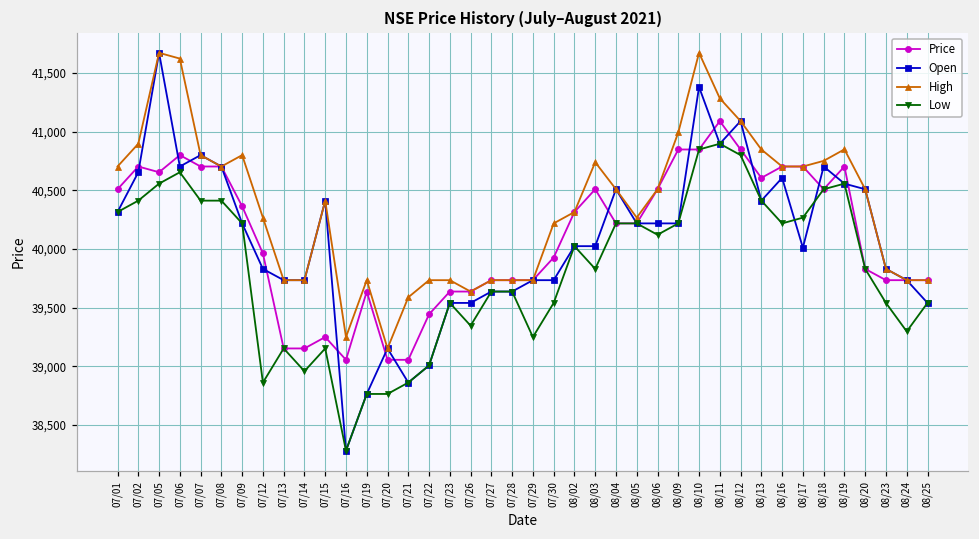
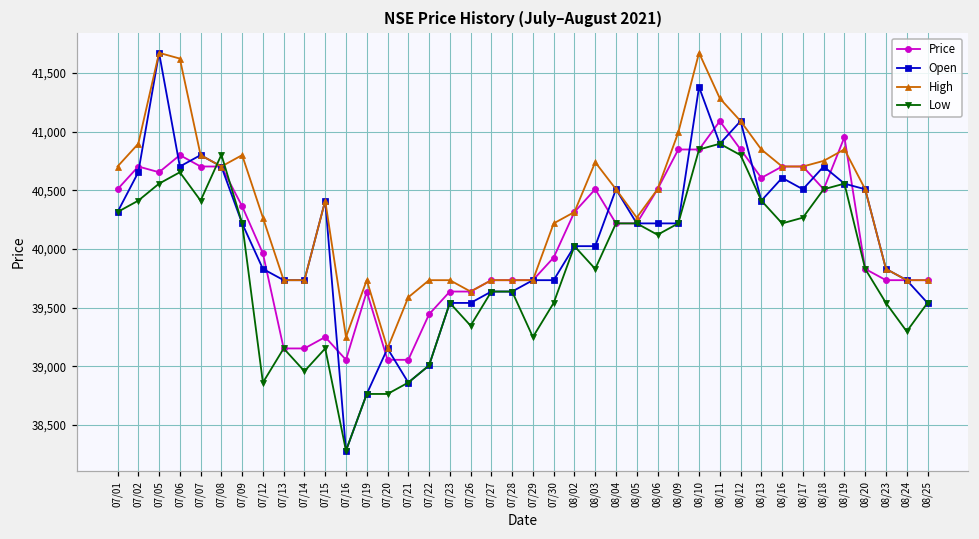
Low, 07/08: 40,410 -> 40,800
Open, 08/17: 40,010 -> 40,510
Price, 08/19: 40,700 -> 40,950
